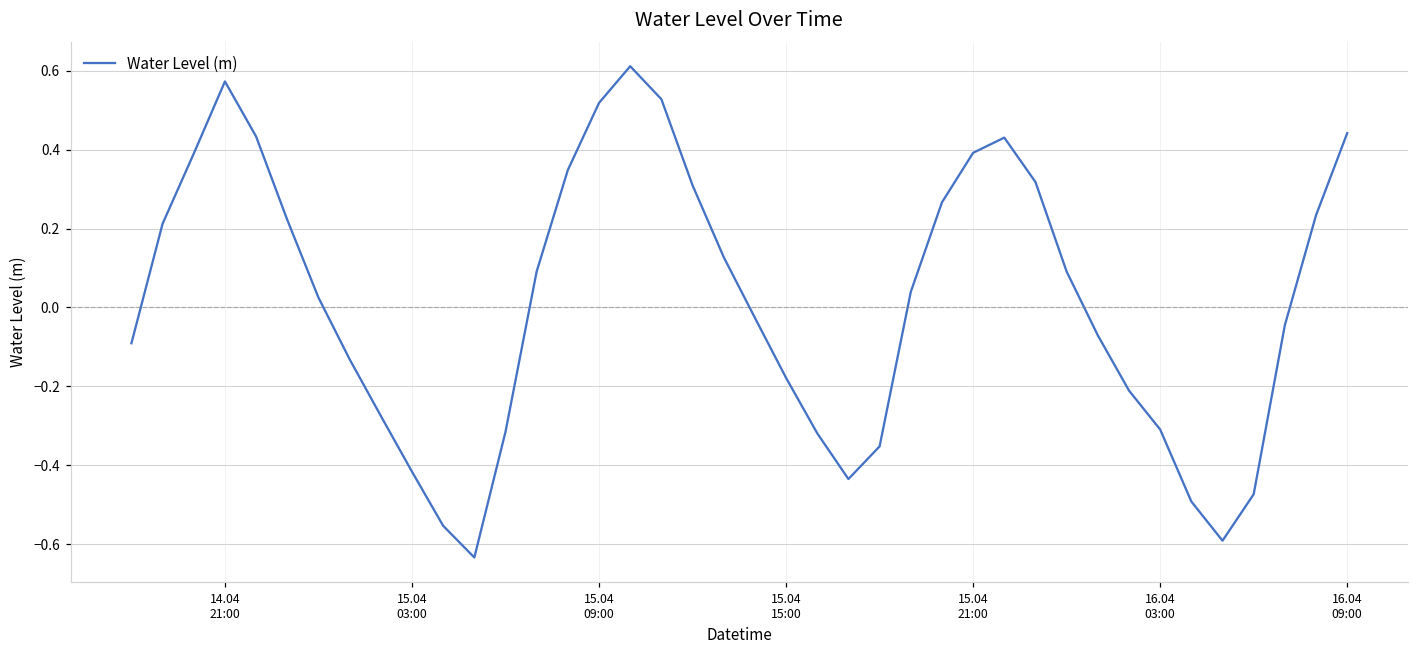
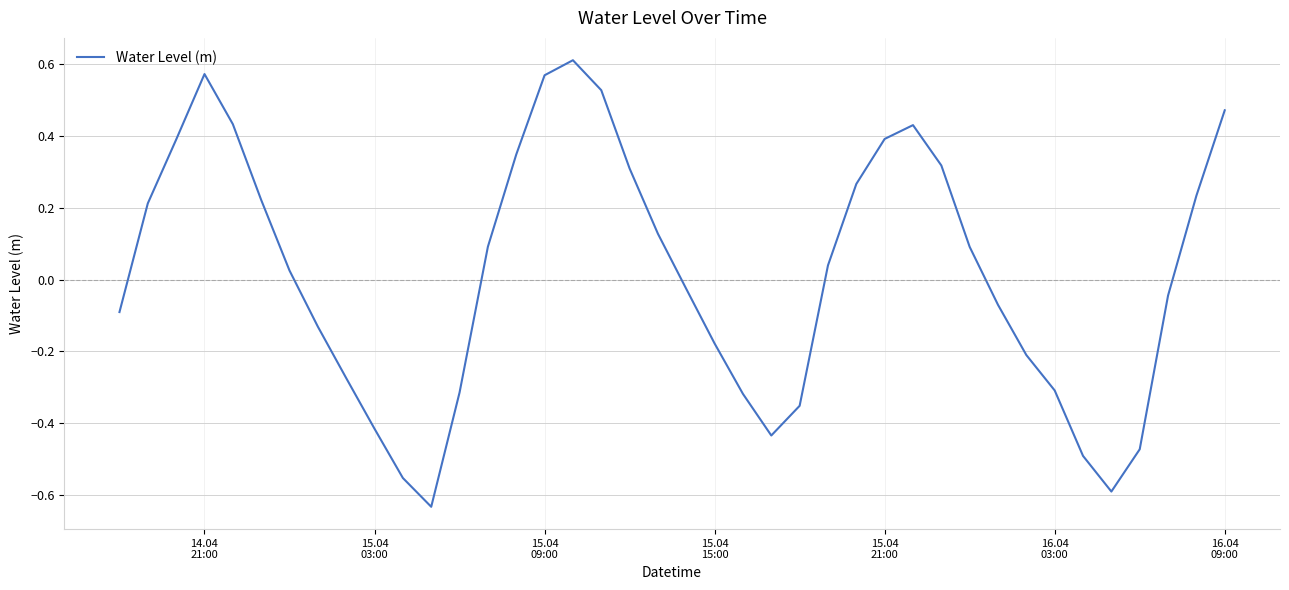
15.04 09:00: 0.52 -> 0.57
16.04 09:00: 0.44 -> 0.47
